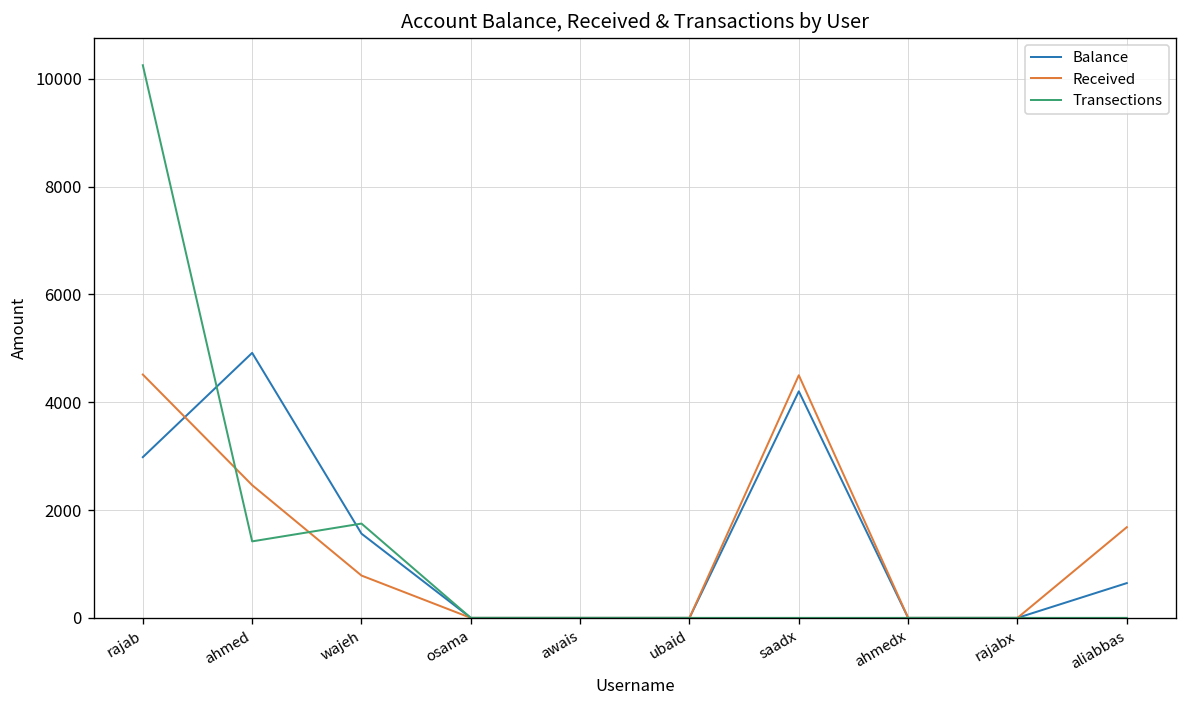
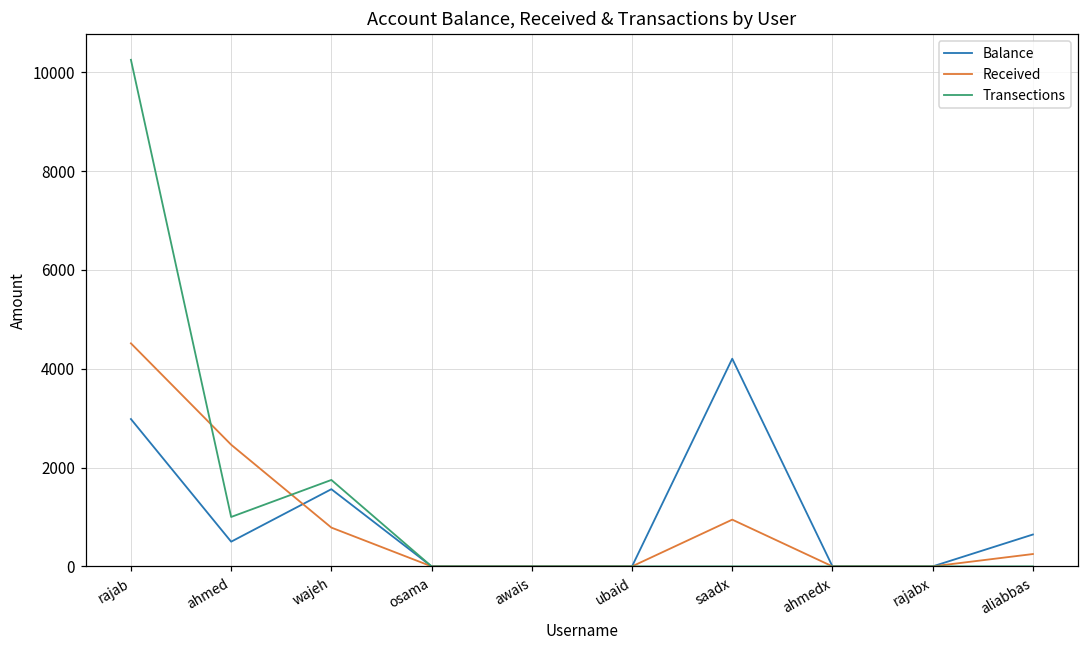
Balance, ahmed: 4900 -> 500
Transections, ahmed: 1400 -> 1000
Received, saadx: 4500 -> 900
Received, aliabbas: 1700 -> 300
